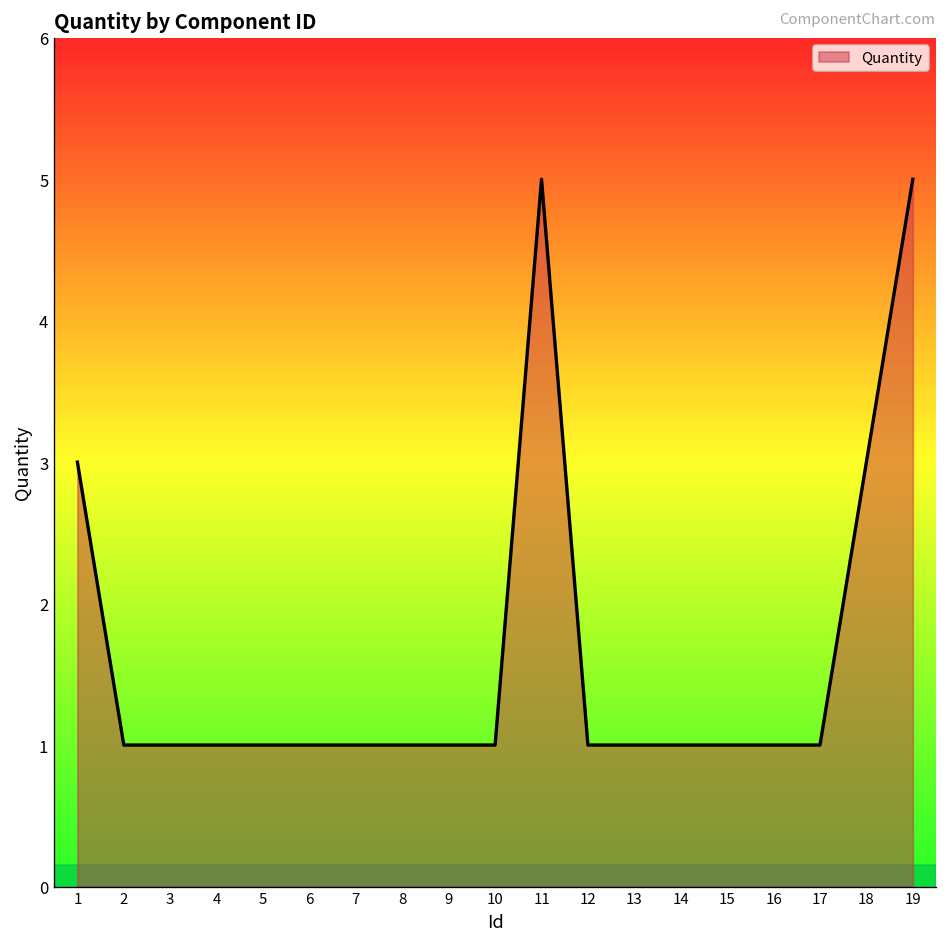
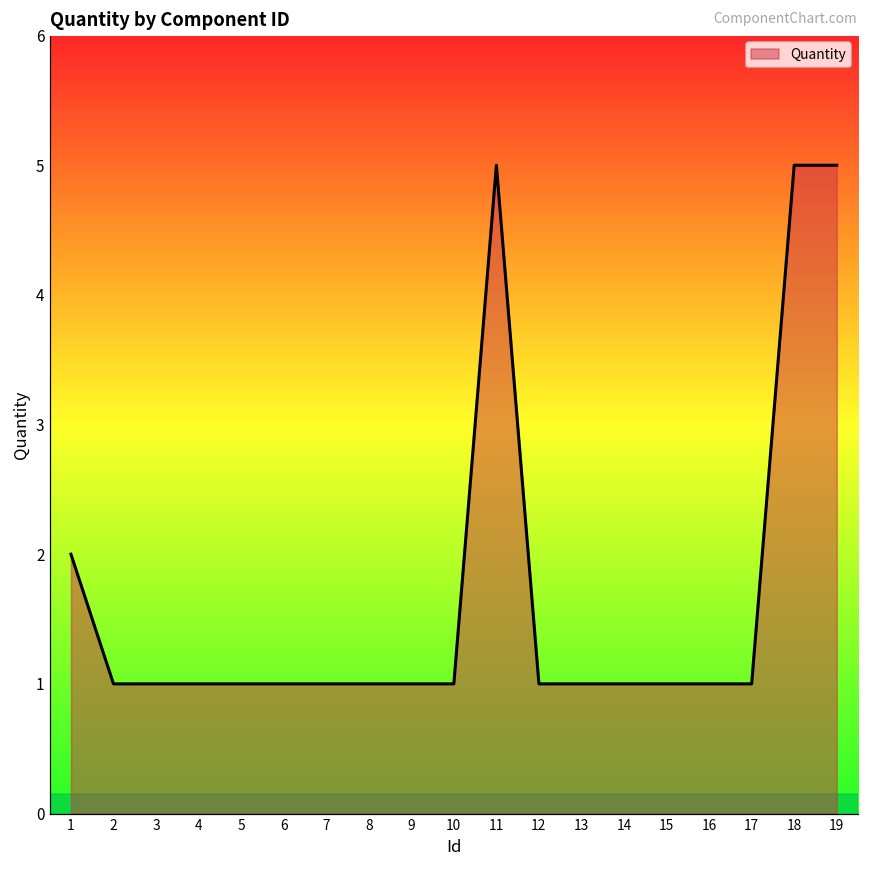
1: 3 -> 2
18: 3 -> 5
